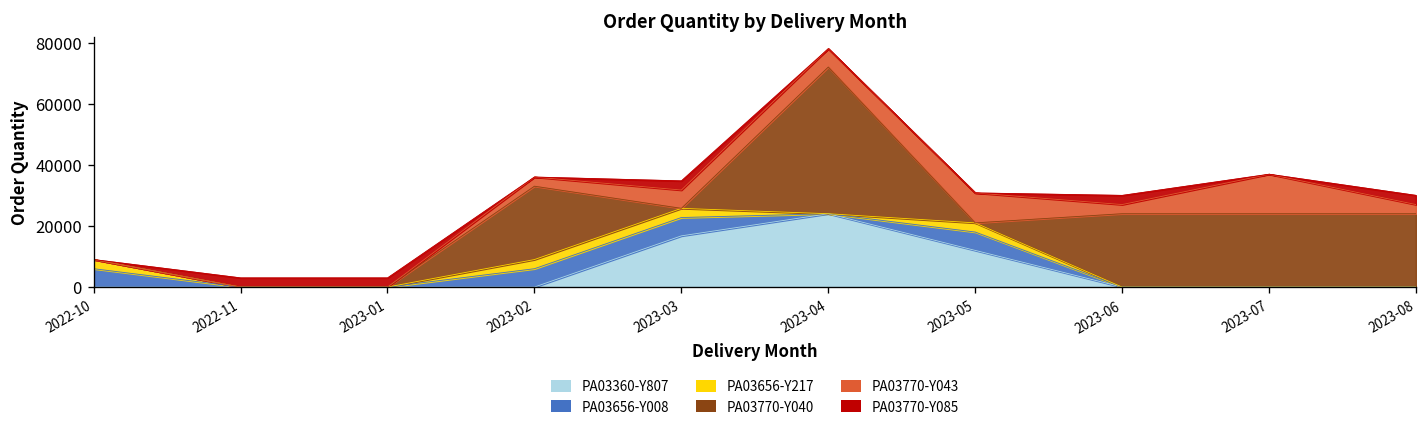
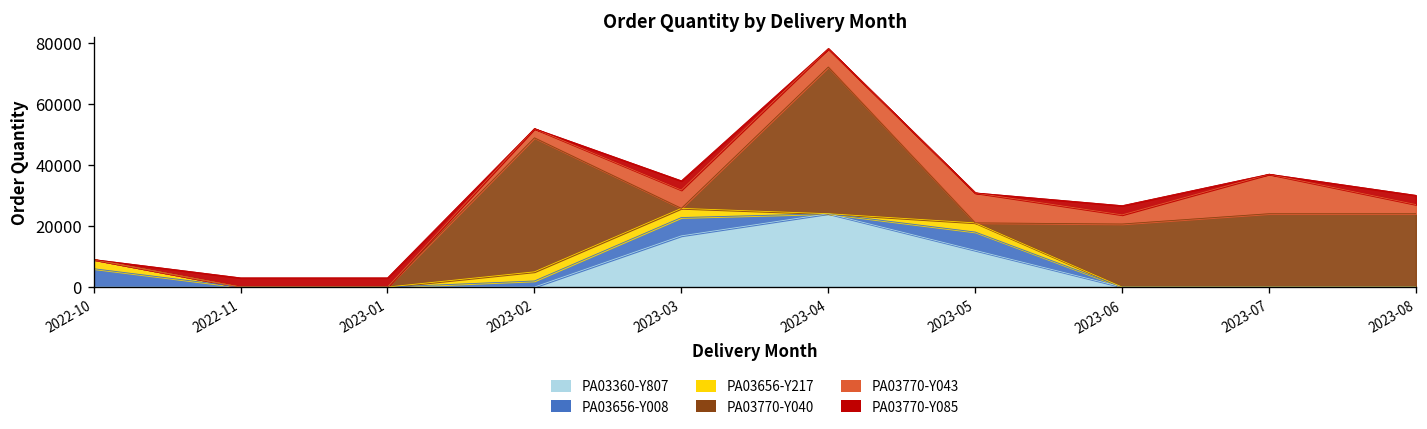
PA03656-Y008, 2023-02: 6000 -> 2000
PA03770-Y040, 2023-02: 24000 -> 44000
PA03770-Y040, 2023-06: 24000 -> 21000
